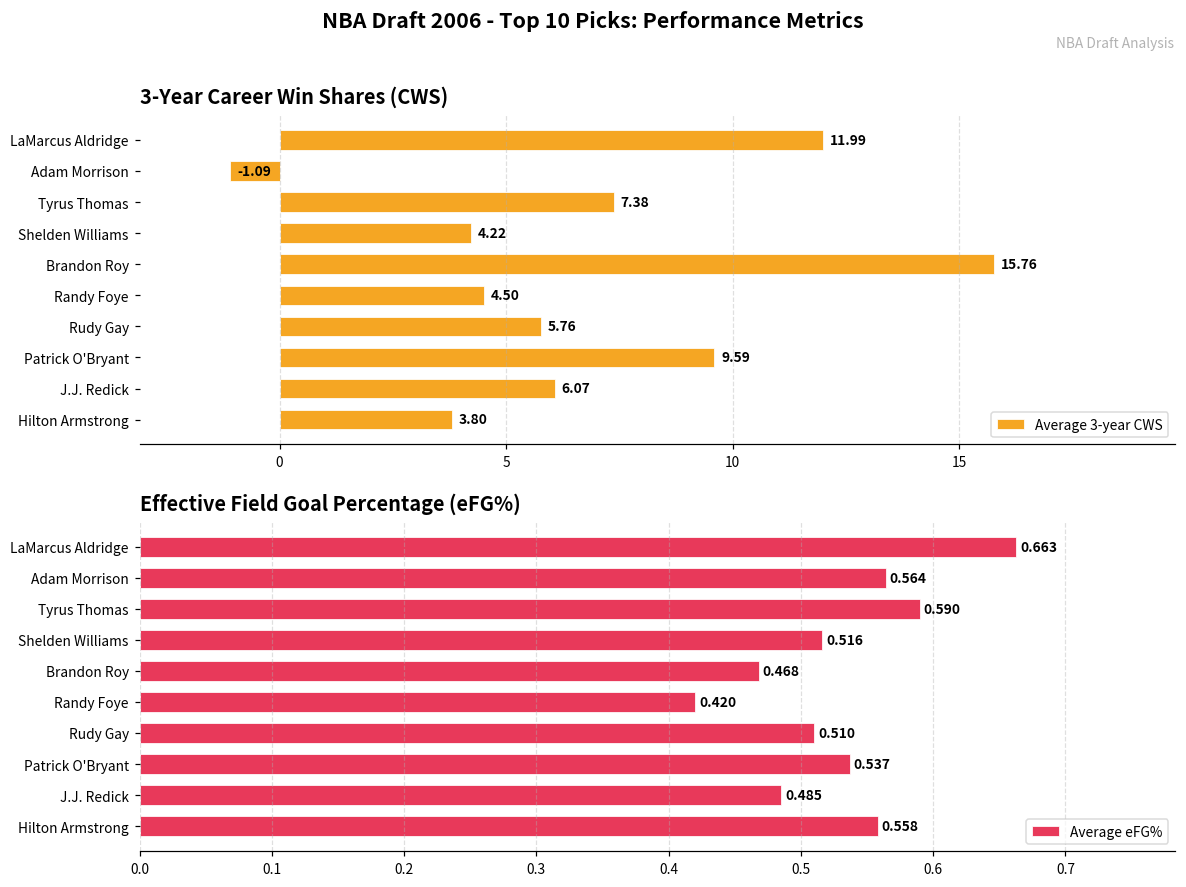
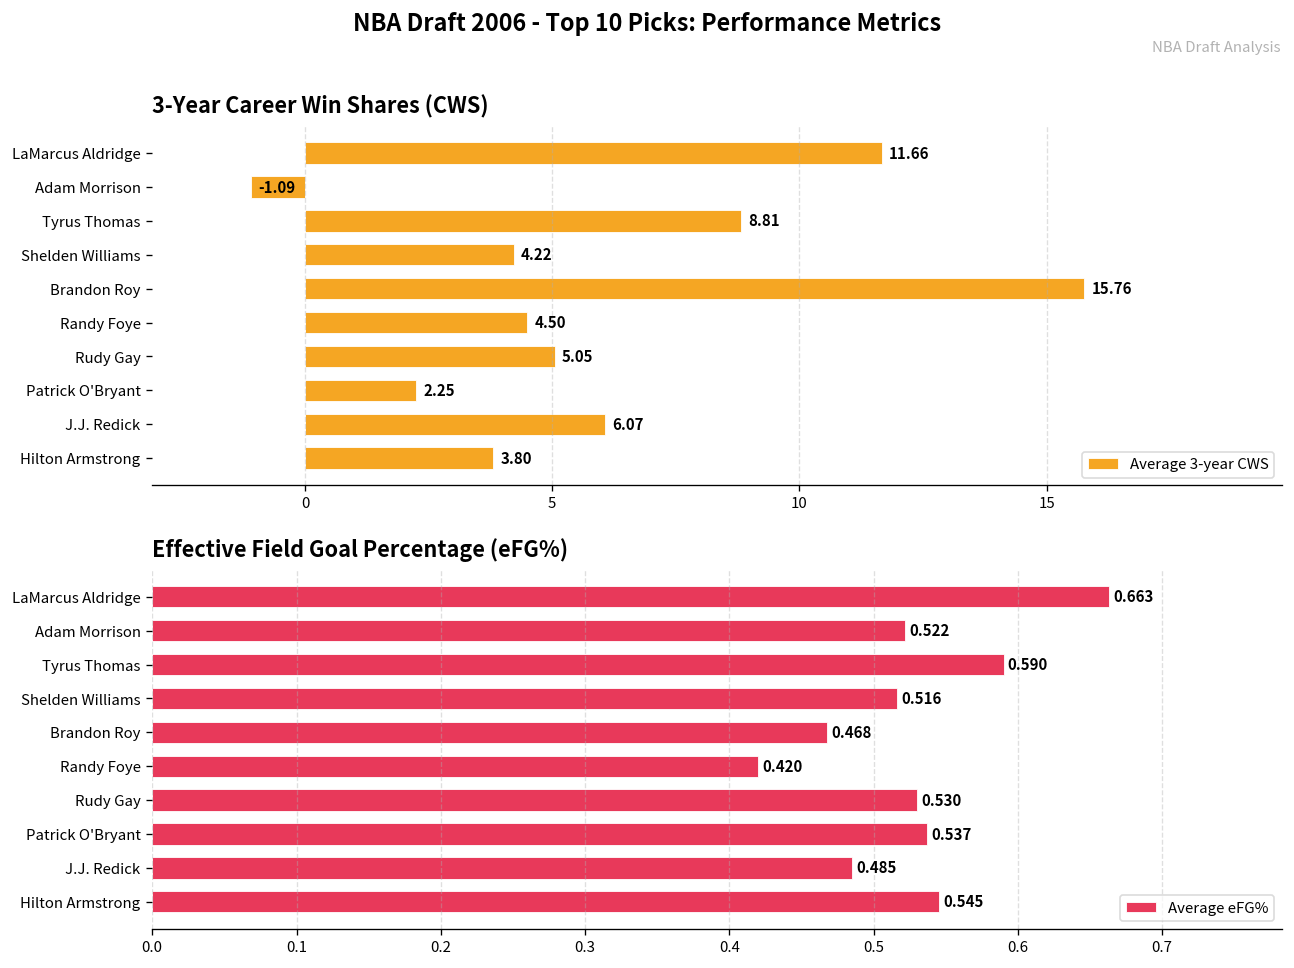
3-Year Career Win Shares (CWS), LaMarcus Aldridge: 11.99 -> 11.66
3-Year Career Win Shares (CWS), Tyrus Thomas: 7.38 -> 8.81
3-Year Career Win Shares (CWS), Rudy Gay: 5.76 -> 5.05
3-Year Career Win Shares (CWS), Patrick O'Bryant: 9.59 -> 2.25
Effective Field Goal Percentage (eFG%), Adam Morrison: 0.564 -> 0.522
Effective Field Goal Percentage (eFG%), Rudy Gay: 0.510 -> 0.530
Effective Field Goal Percentage (eFG%), Hilton Armstrong: 0.558 -> 0.545
